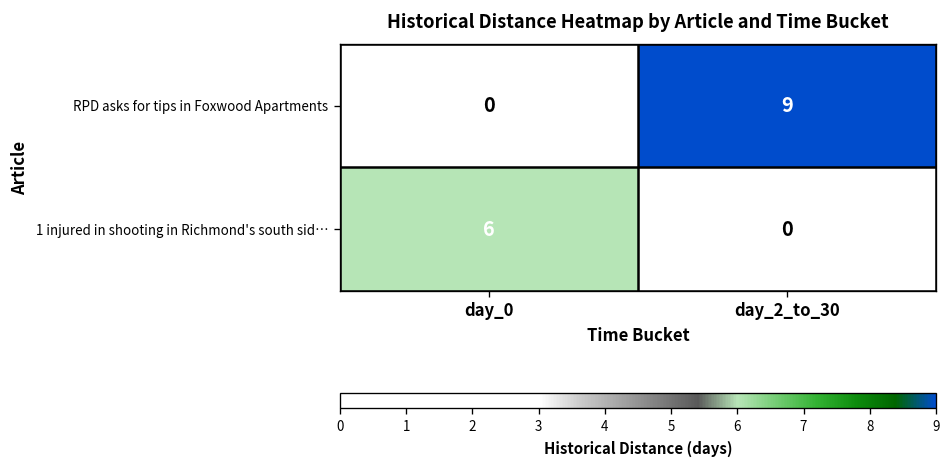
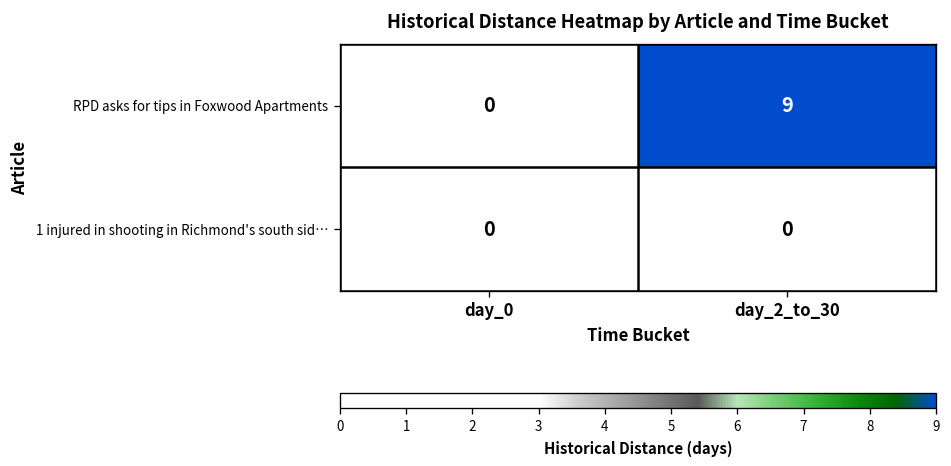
1 injured in shooting in Richmond's south sid…, day_0: 6 -> 0
